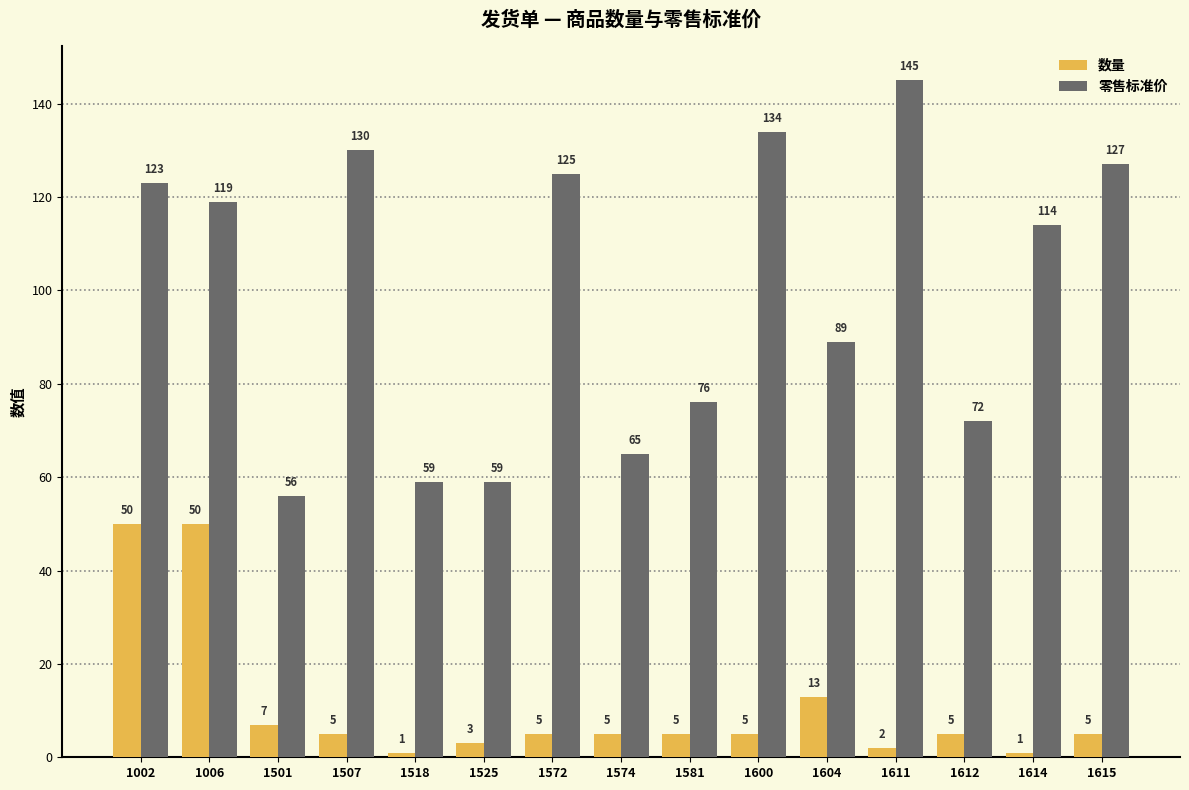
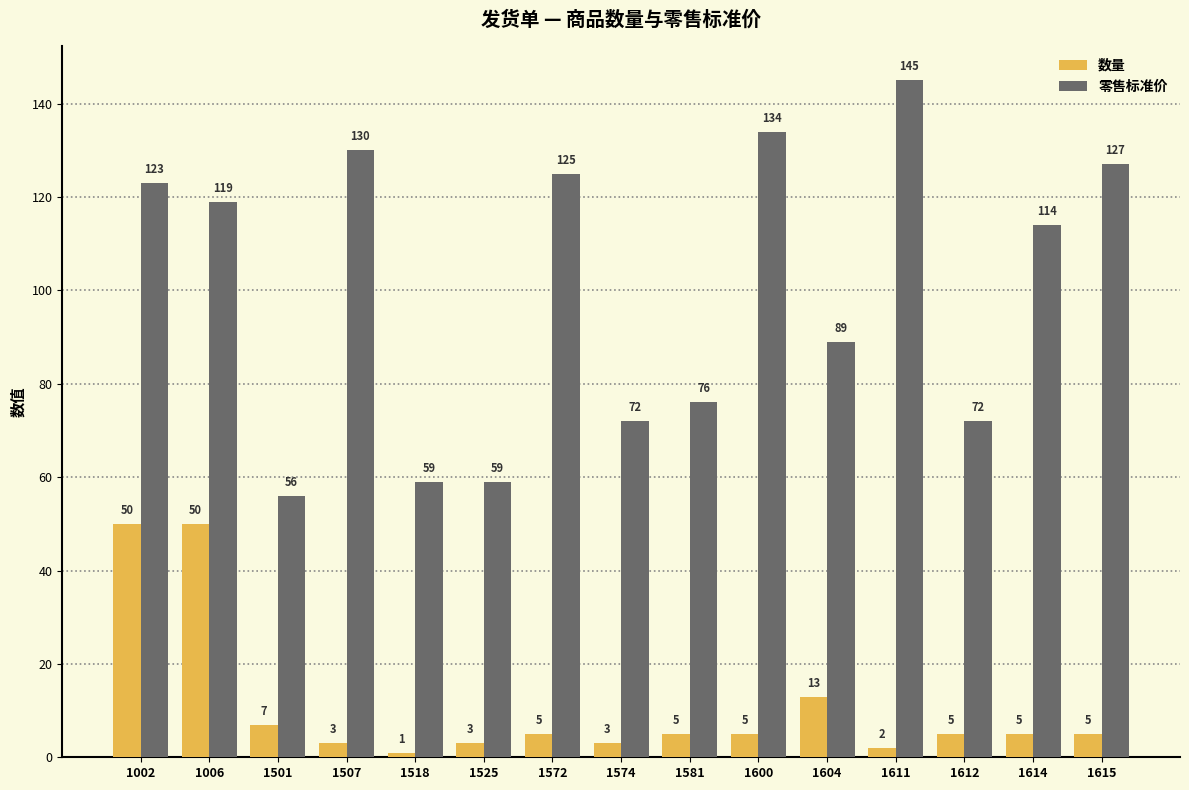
数量, 1507: 5 -> 3
数量, 1574: 5 -> 3
零售标准价, 1574: 65 -> 72
数量, 1614: 1 -> 5
